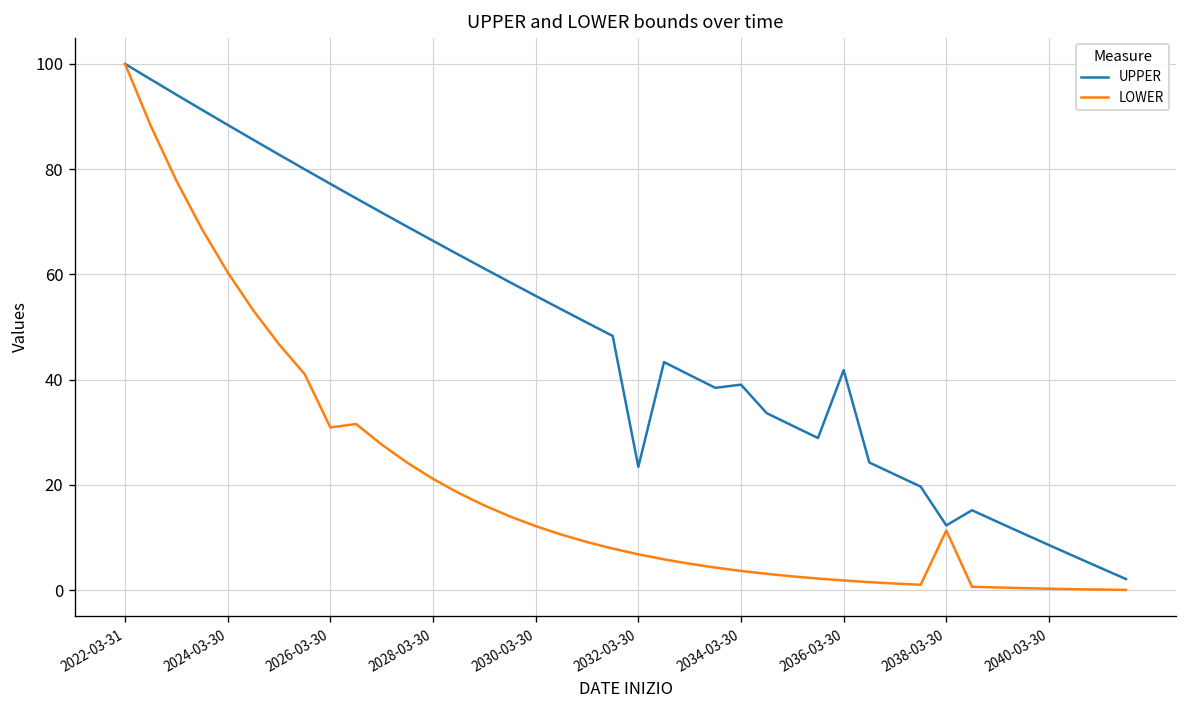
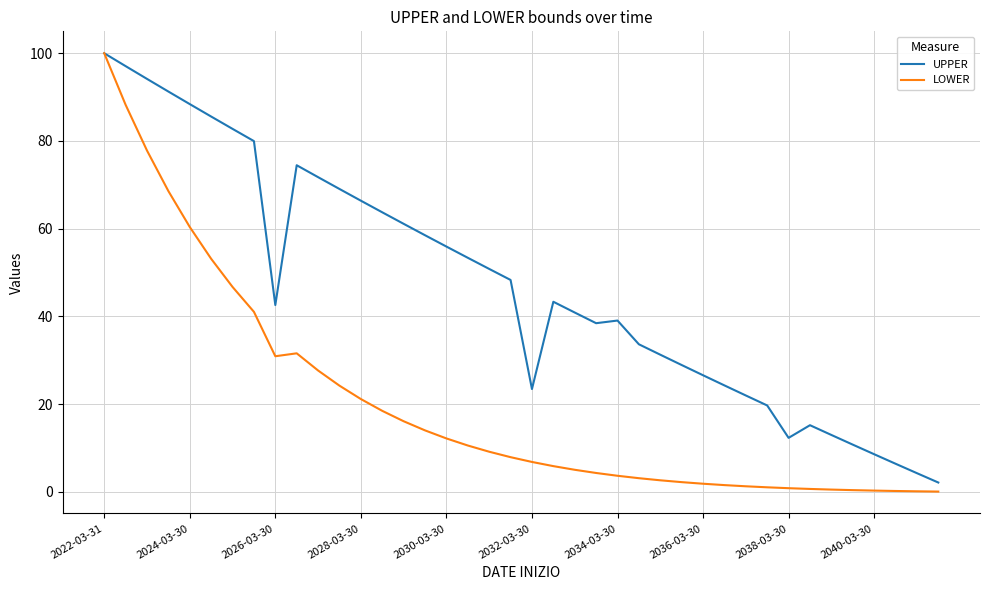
UPPER, 2026-03-30: 77 -> 43
UPPER, 2036-03-30: 42 -> 27
LOWER, 2038-03-30: 11 -> 1
